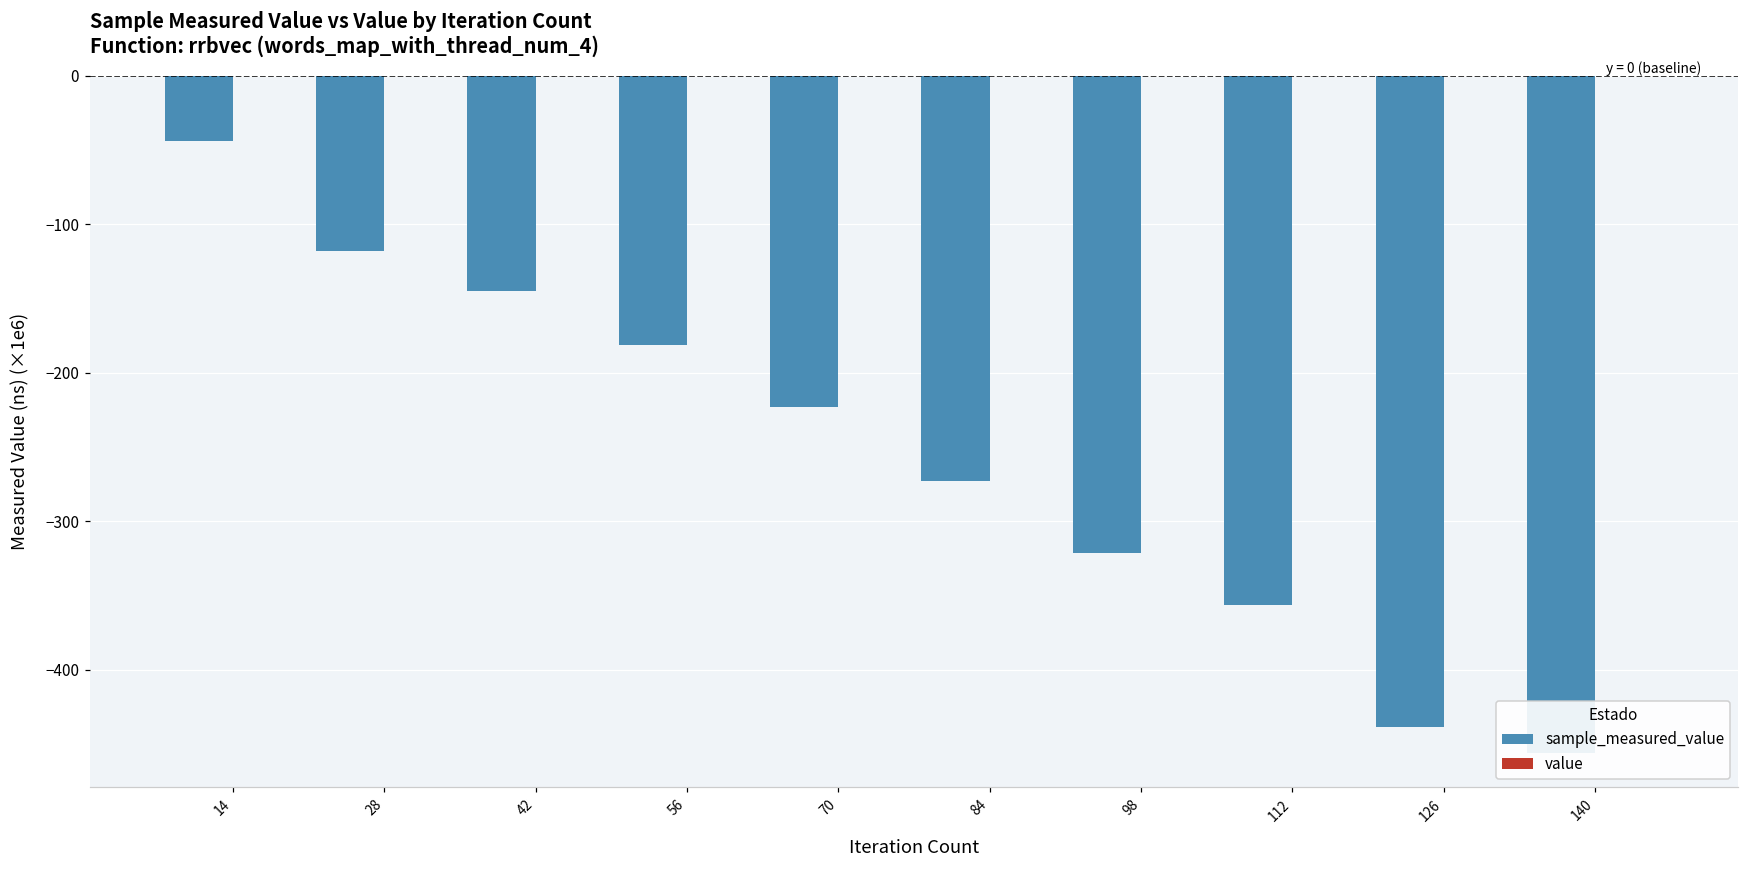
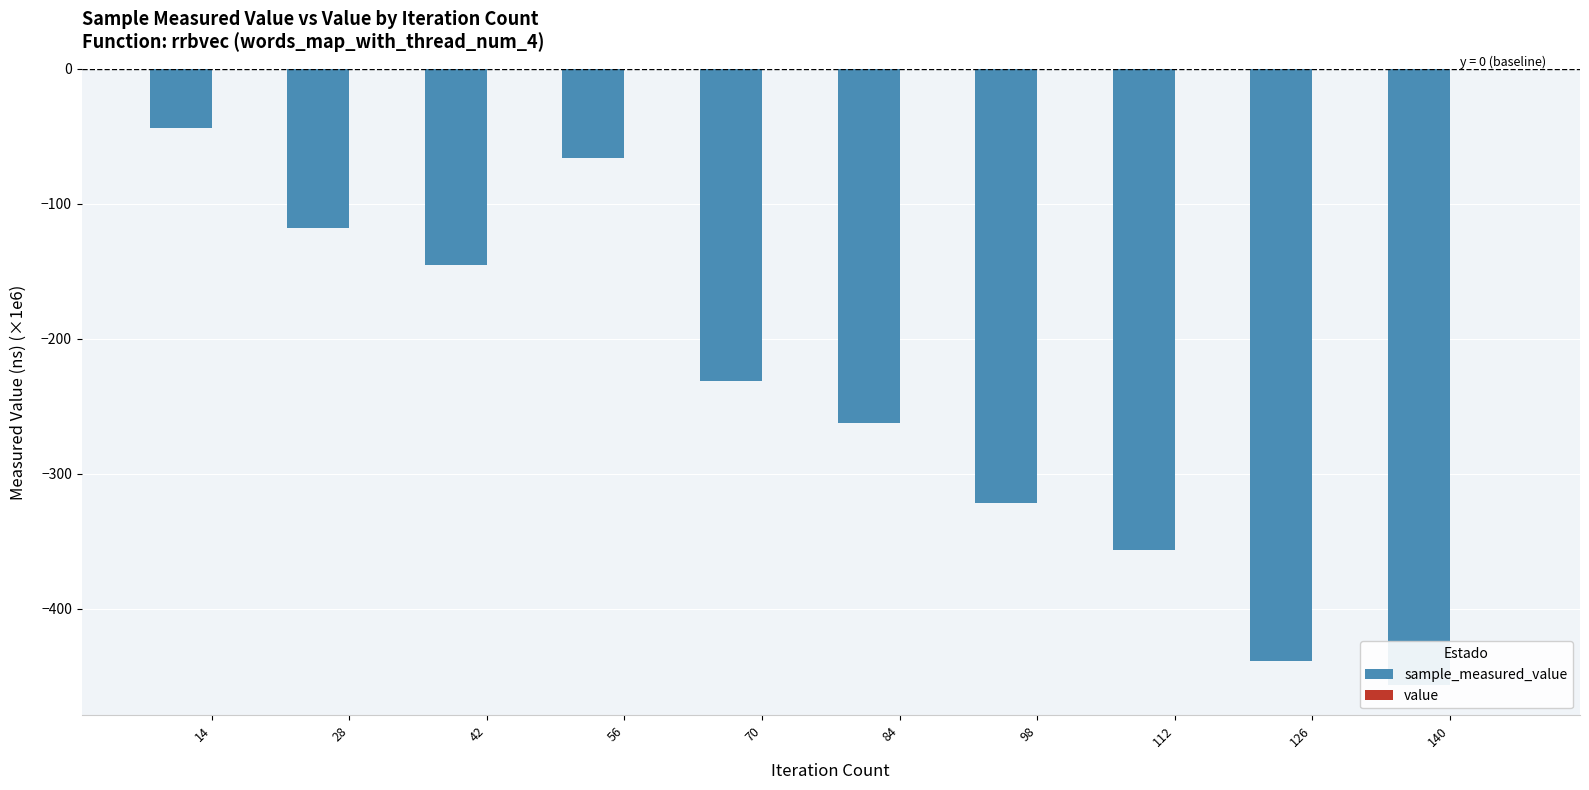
sample_measured_value, 56: -181 -> -66
sample_measured_value, 70: -223 -> -231
sample_measured_value, 84: -273 -> -262
